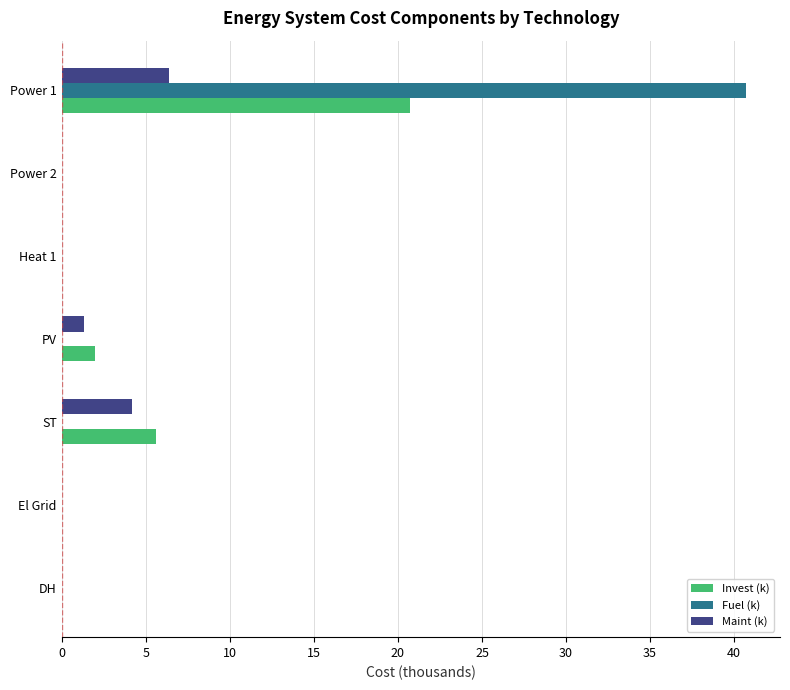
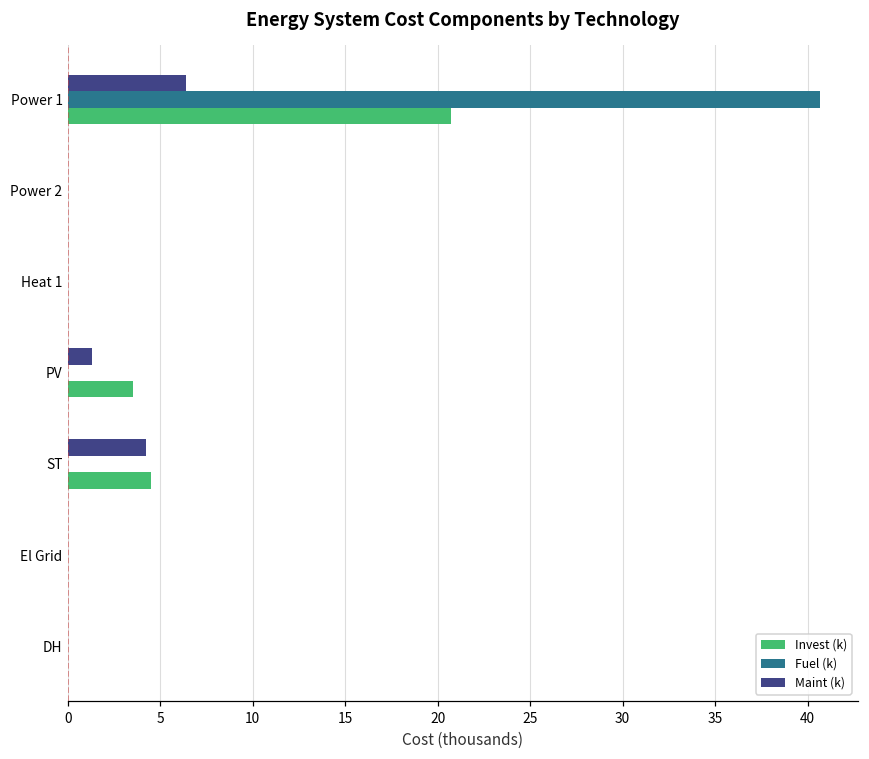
Invest (k), PV: 2.0 -> 3.5
Invest (k), ST: 5.6 -> 4.5
